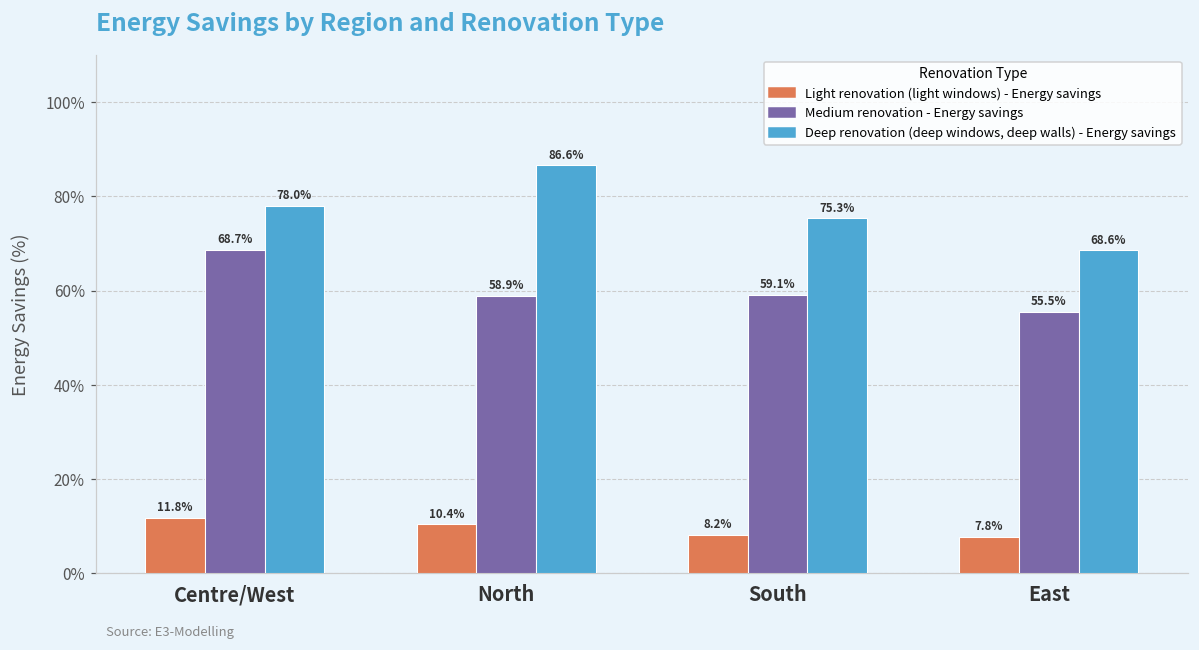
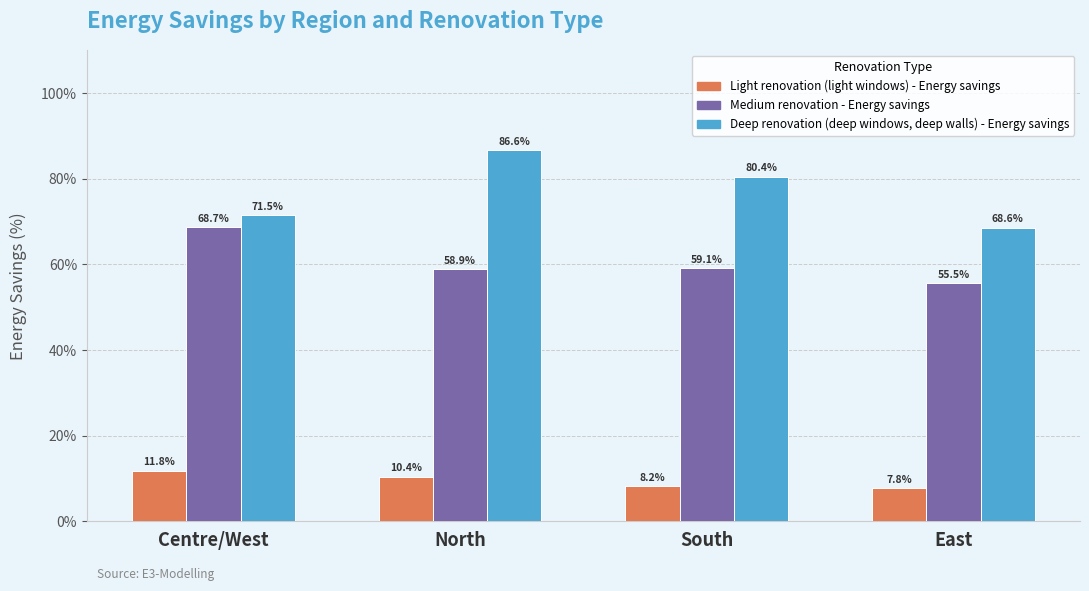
Deep renovation (deep windows, deep walls) - Energy savings, Centre/West: 78.0% -> 71.5%
Deep renovation (deep windows, deep walls) - Energy savings, South: 75.3% -> 80.4%
